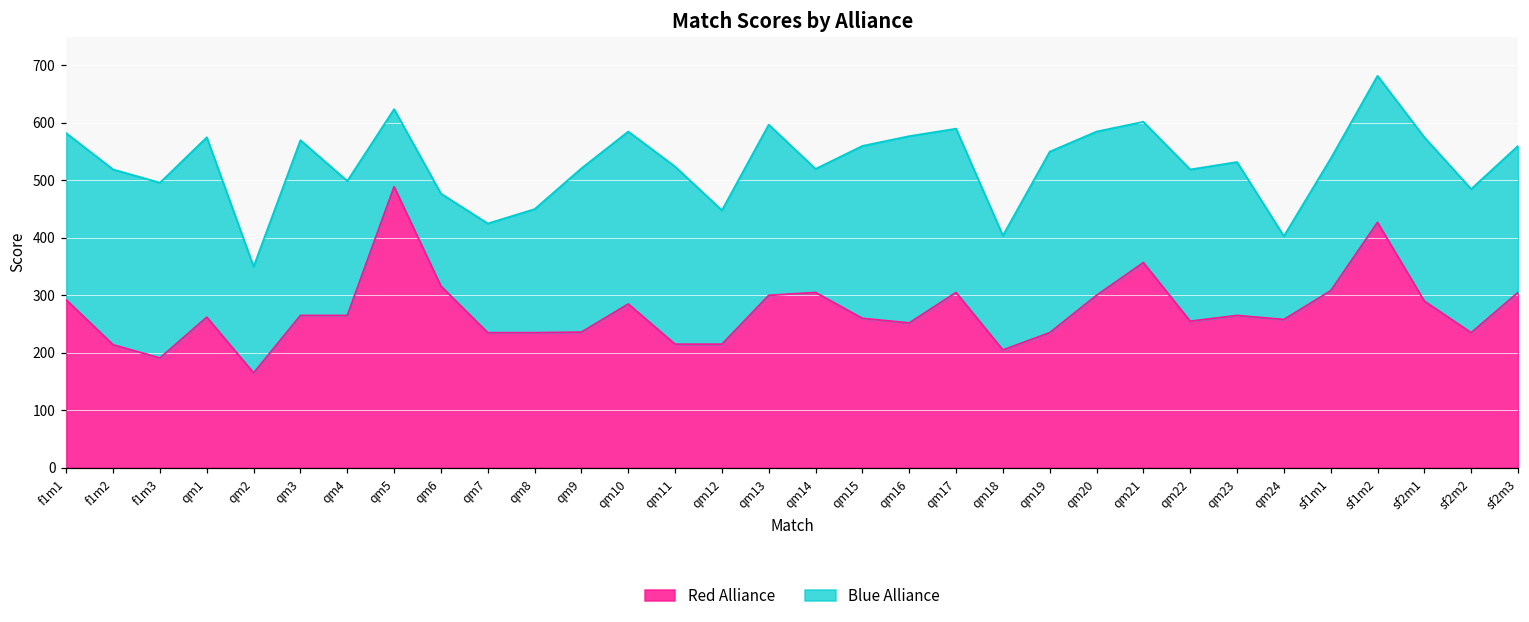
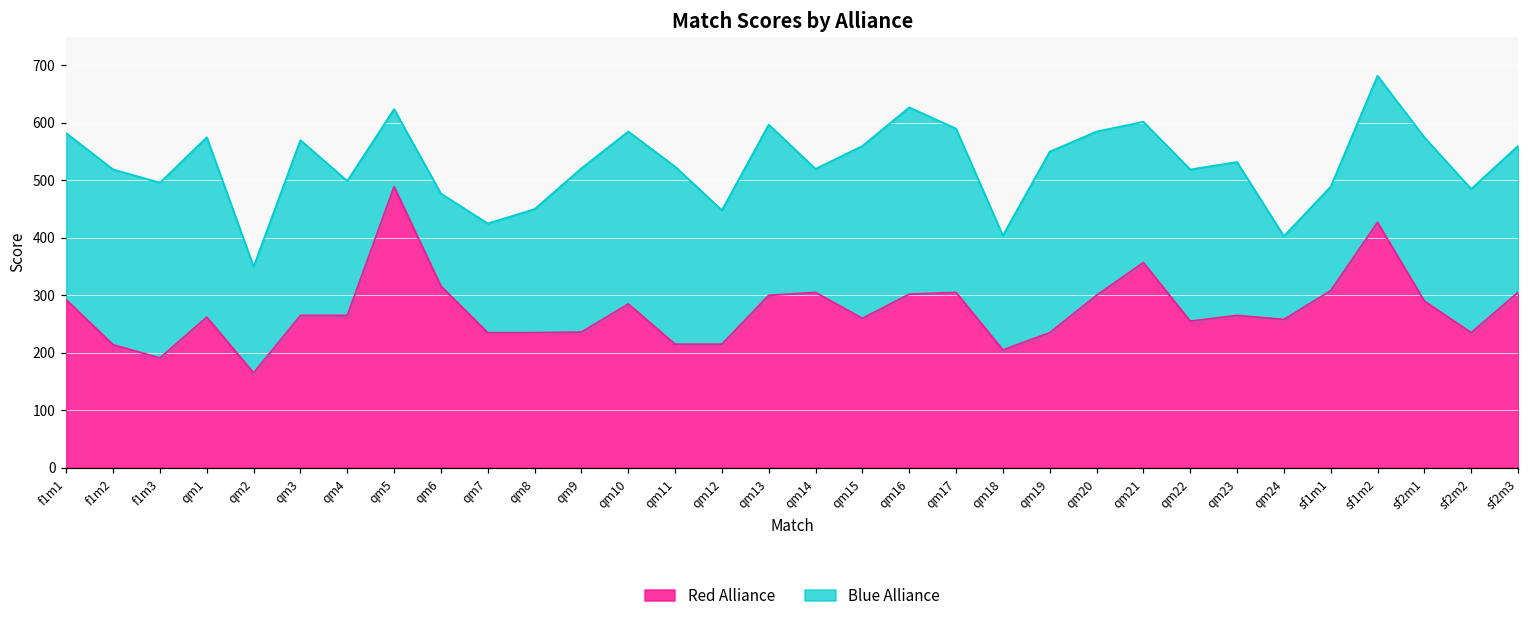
Red Alliance, qm16: 250 -> 300
Blue Alliance, sf1m1: 230 -> 180
